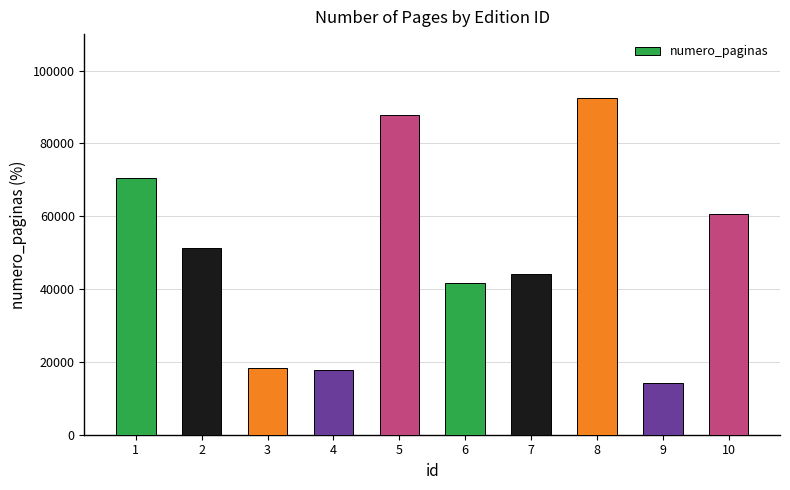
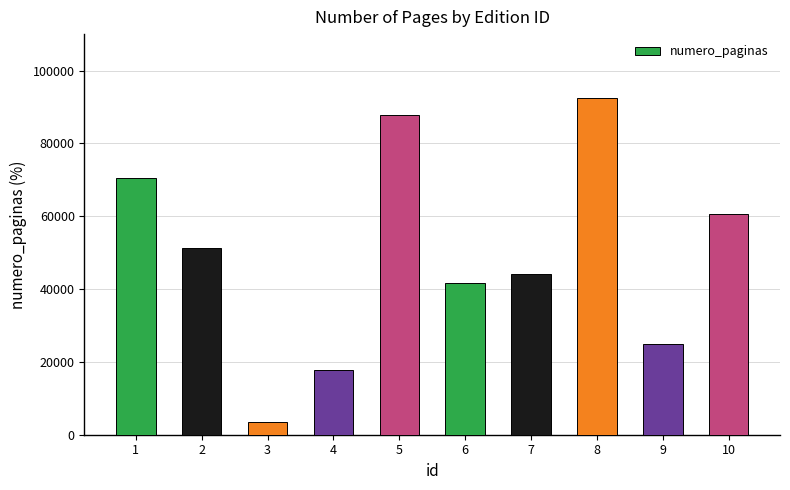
3: 18000 -> 3000
9: 14000 -> 25000
